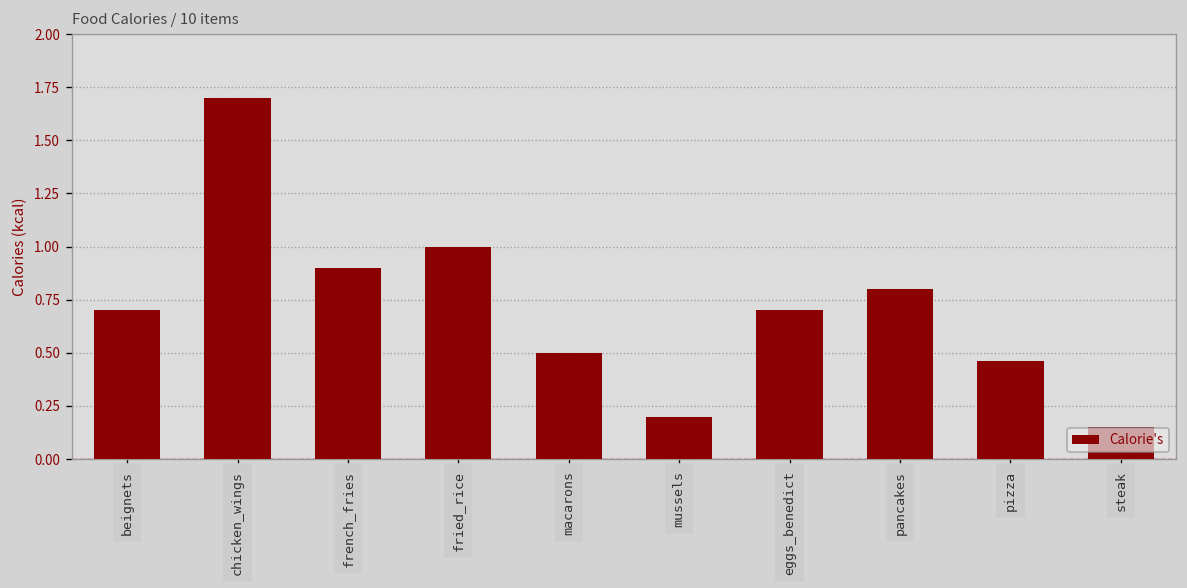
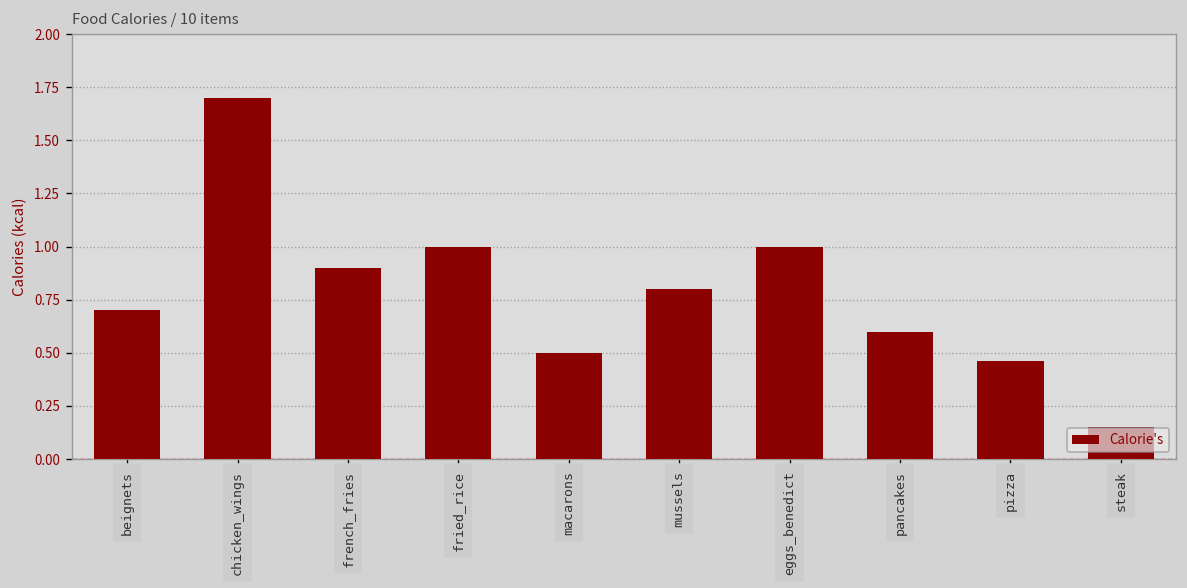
mussels: 0.2 -> 0.8
eggs_benedict: 0.7 -> 1.0
pancakes: 0.8 -> 0.6
